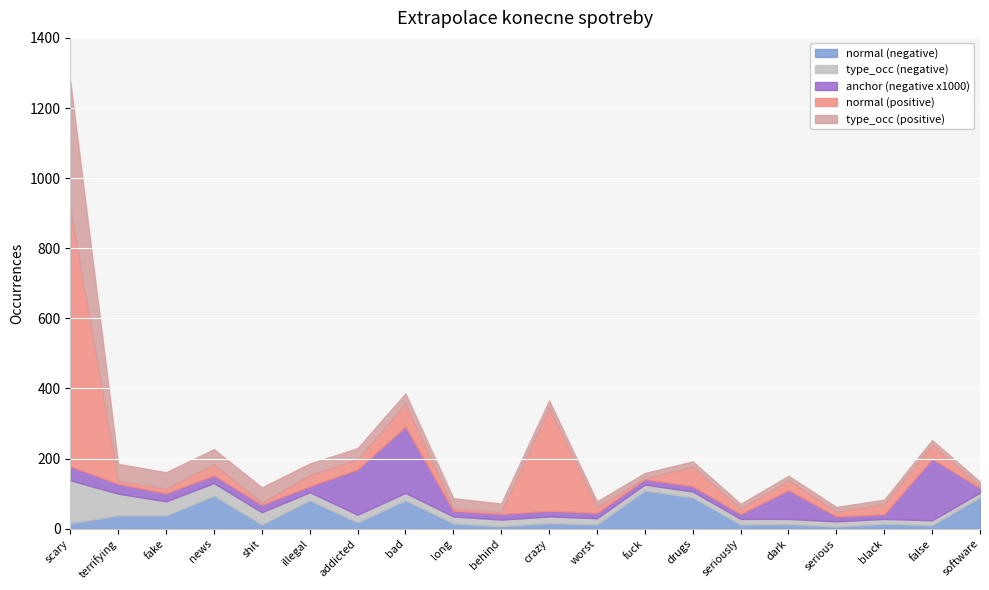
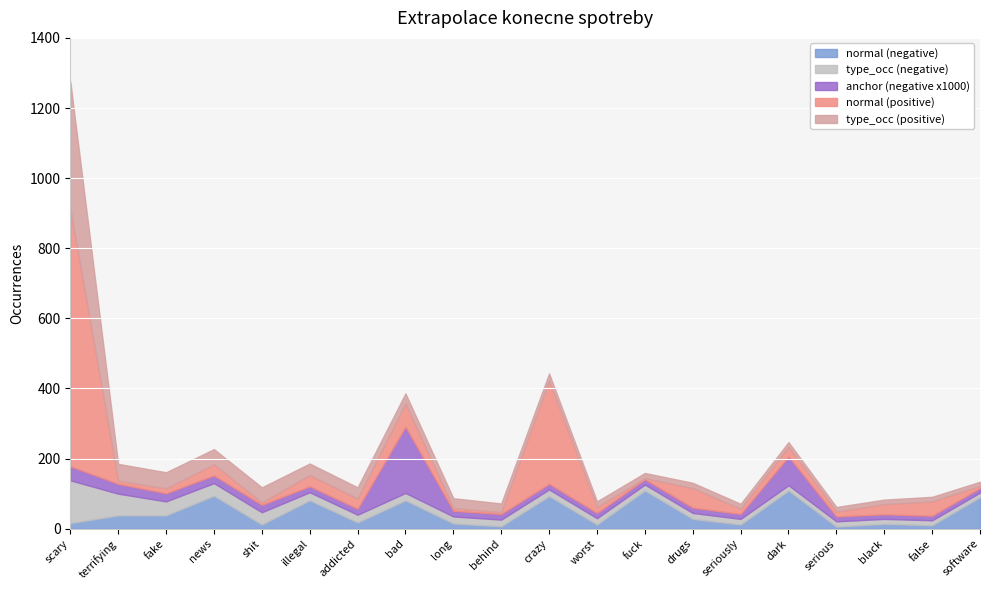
anchor (negative x1000), addicted: 130 -> 20
normal (negative), crazy: 20 -> 90
normal (negative), drugs: 90 -> 30
normal (negative), dark: 10 -> 110
anchor (negative x1000), false: 180 -> 10
